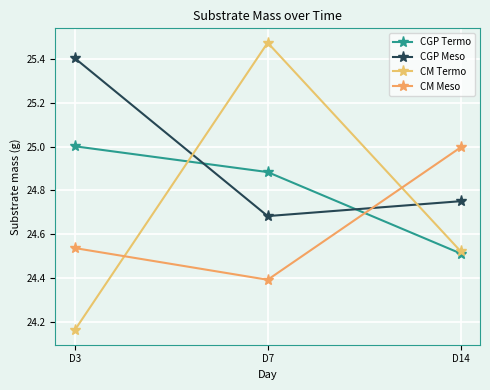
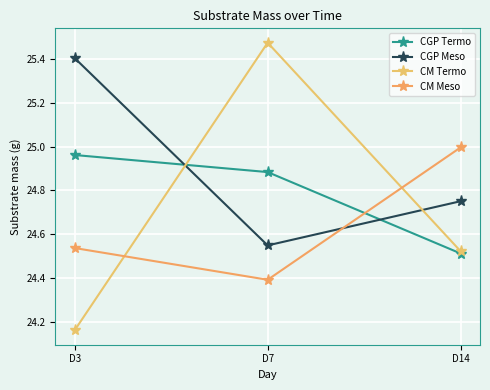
CGP Termo, D3: 25.00 -> 24.96
CGP Meso, D7: 24.68 -> 24.55
